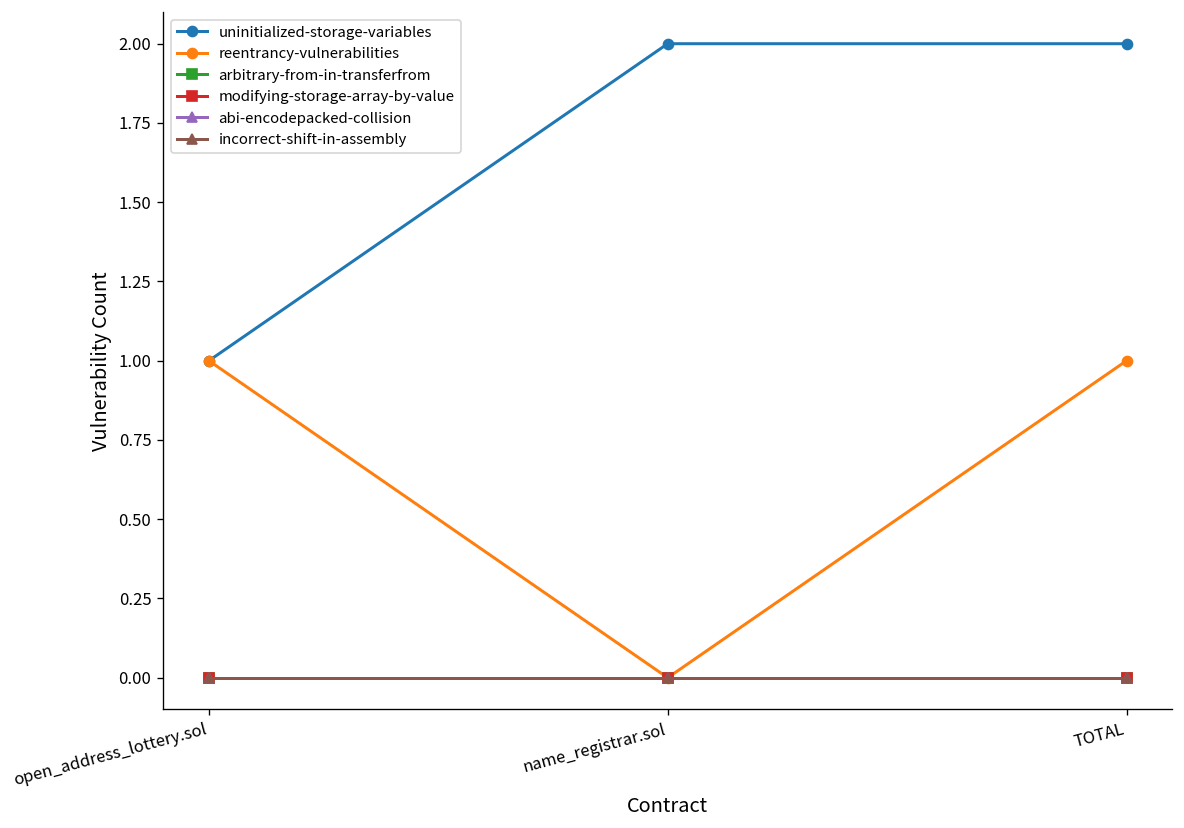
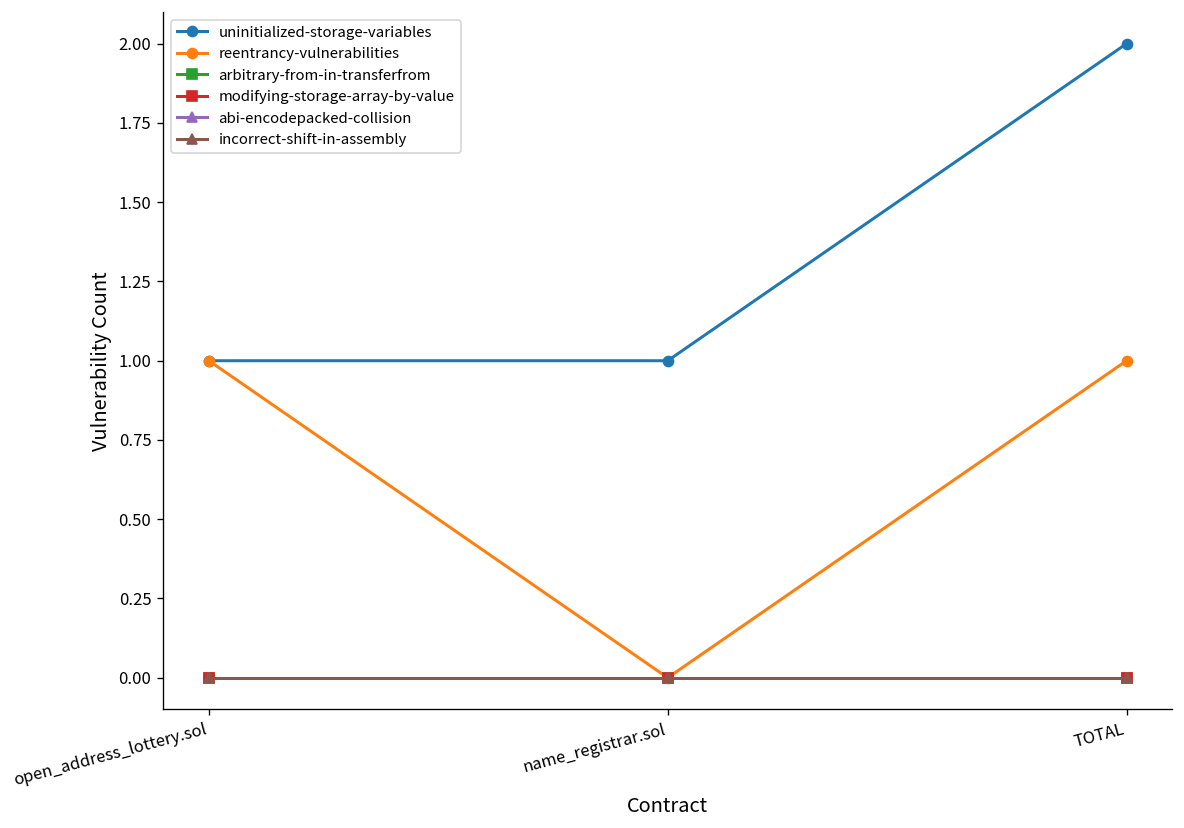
uninitialized-storage-variables, name_registrar.sol: 2 -> 1
